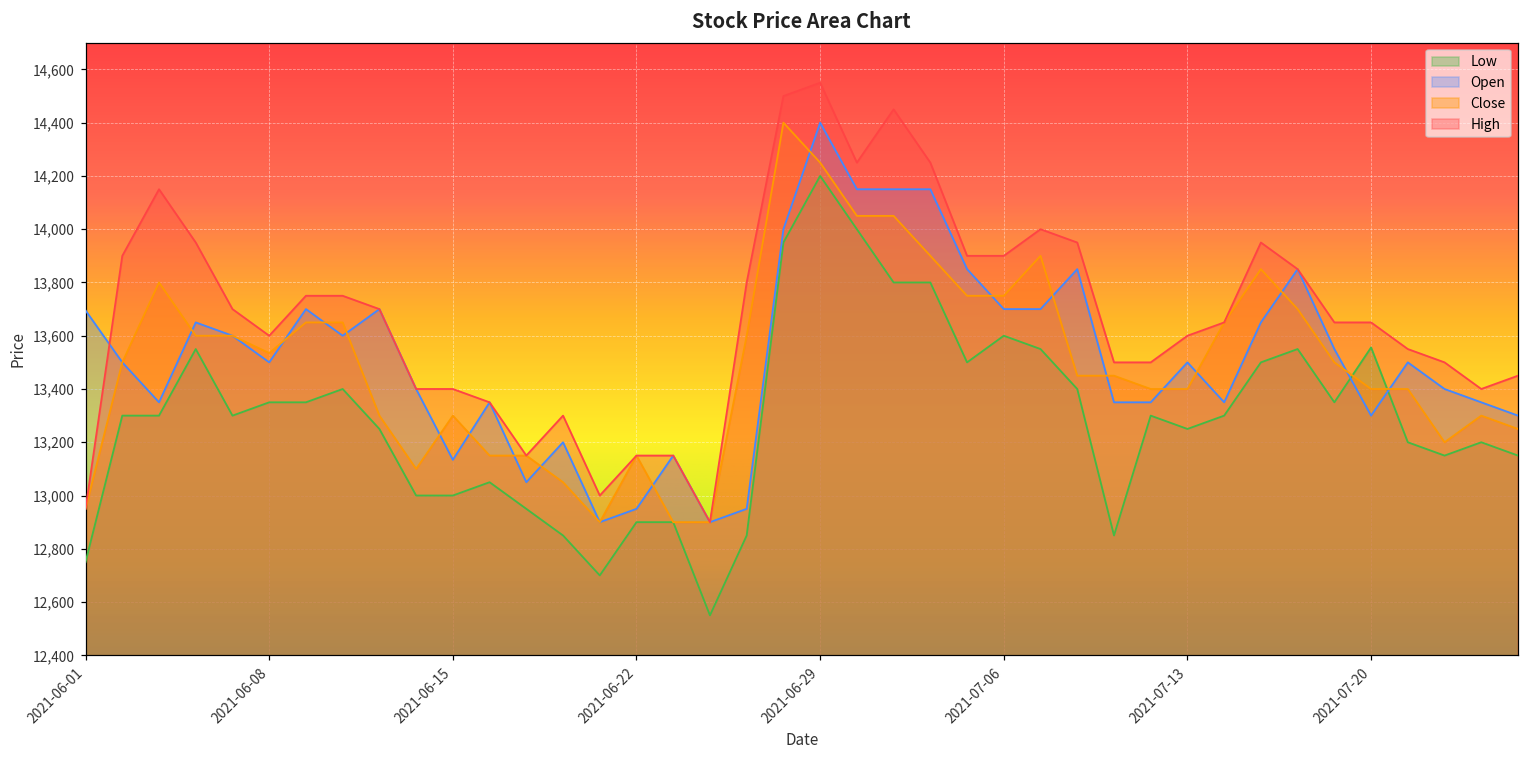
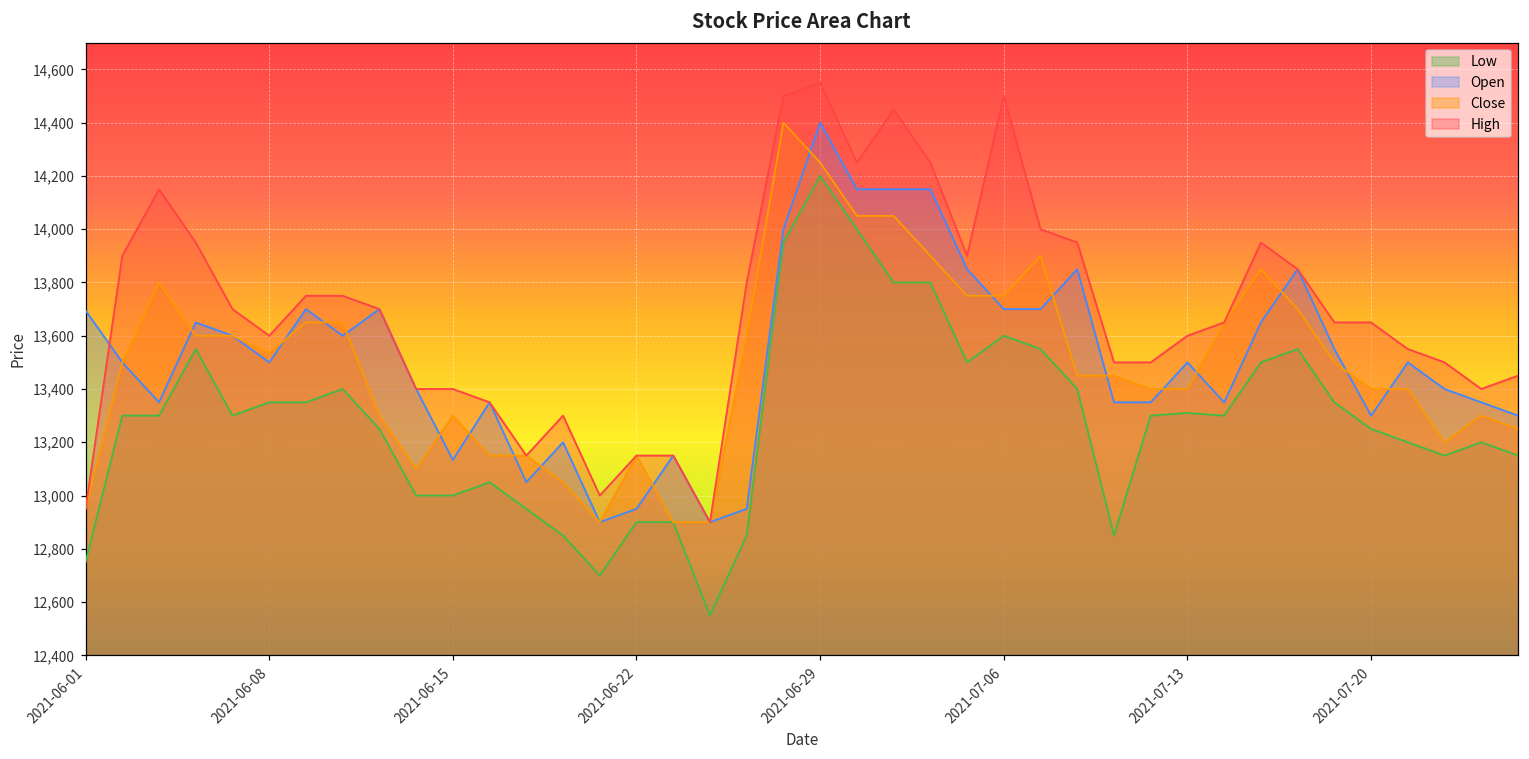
High, 2021-07-06: 13,900 -> 14,500
Low, 2021-07-13: 13,250 -> 13,310
Low, 2021-07-20: 13,560 -> 13,250
